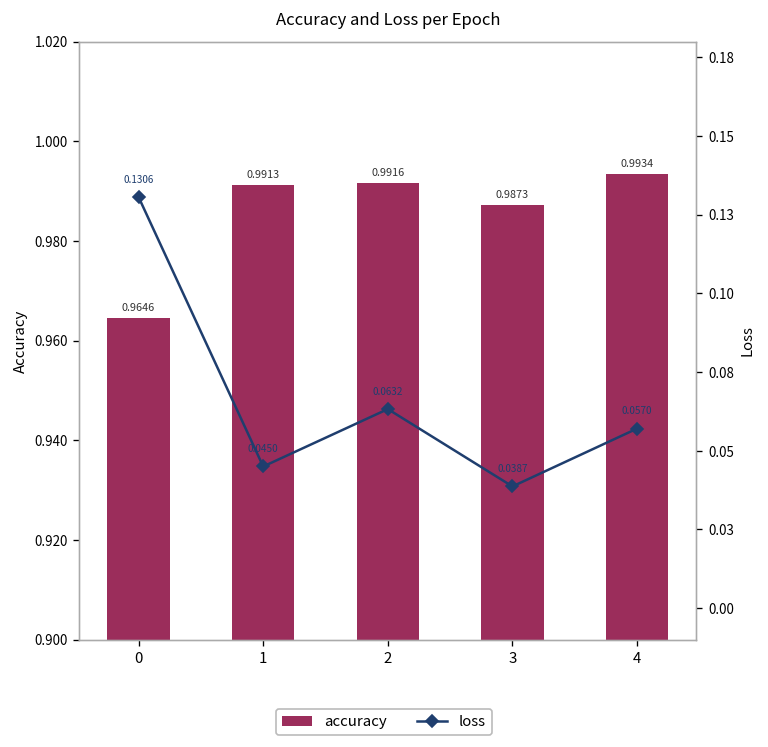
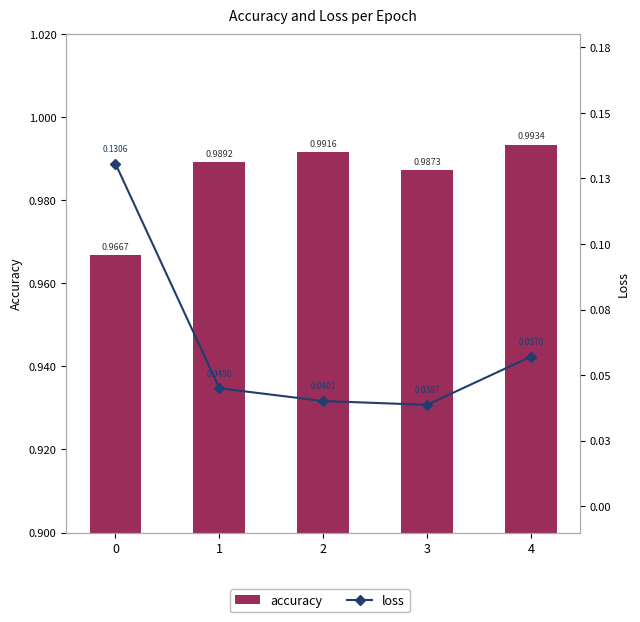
accuracy, 0: 0.9646 -> 0.9667
accuracy, 1: 0.9913 -> 0.9892
loss, 2: 0.0632 -> 0.0401
